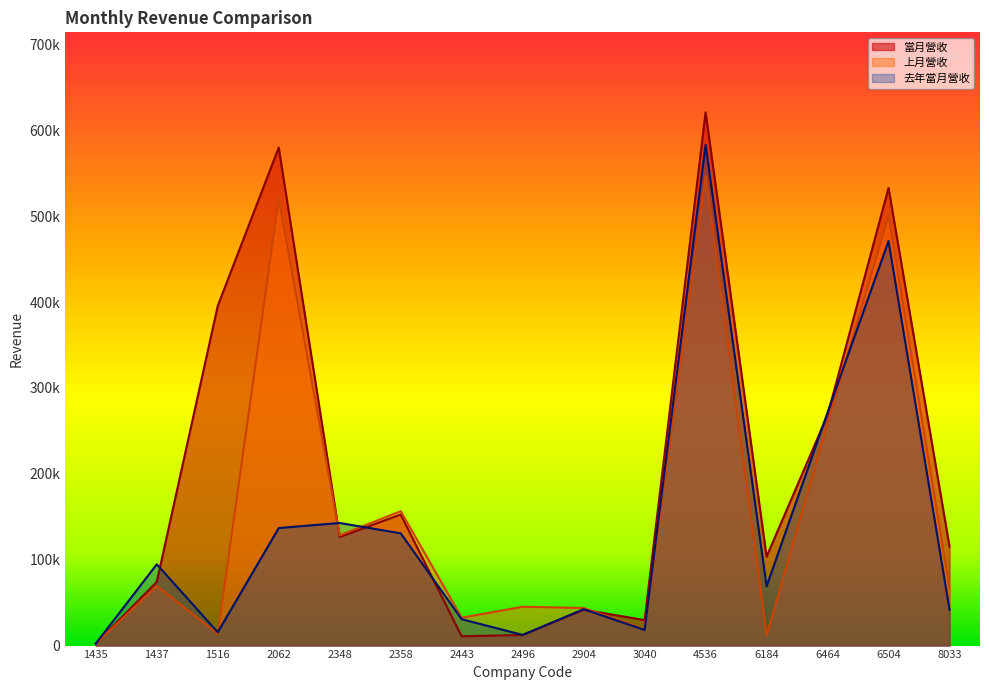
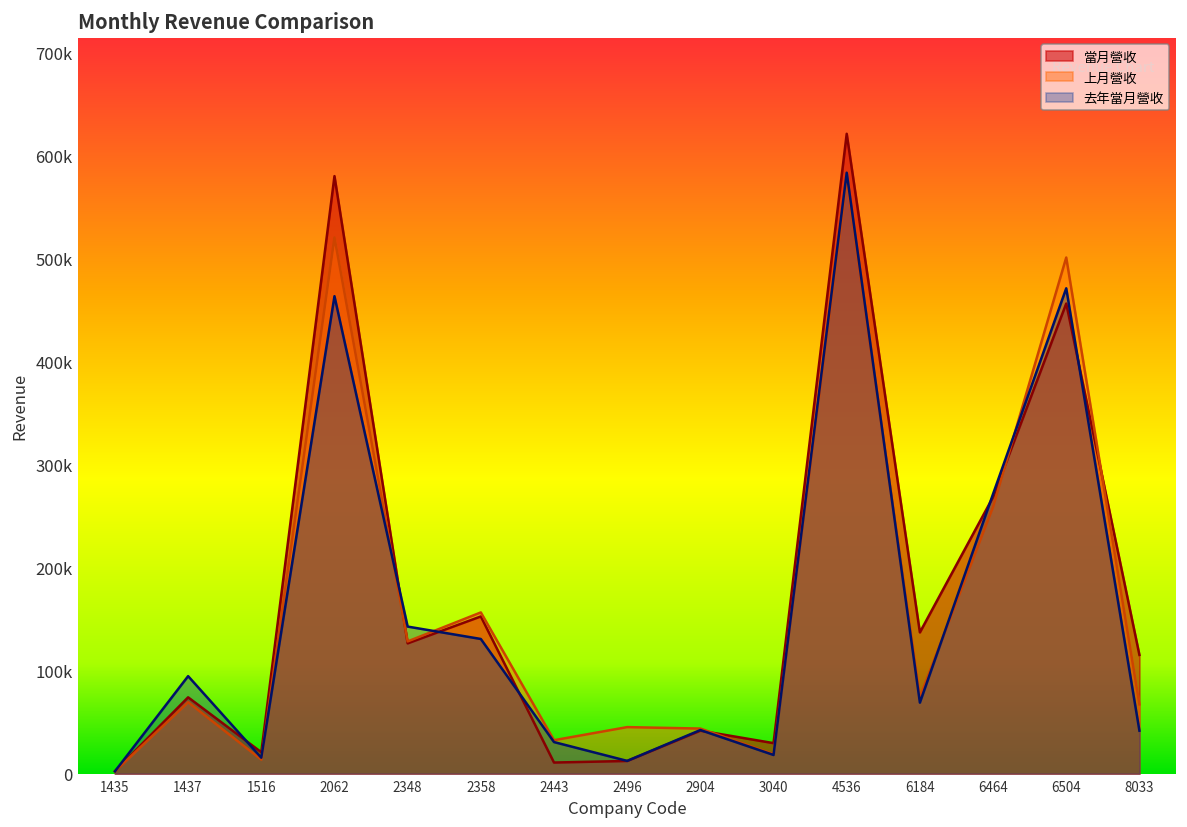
當月營收, 1516: 400000 -> 20000
去年當月營收, 2062: 140000 -> 460000
上月營收, 4536: 550000 -> 580000
當月營收, 6184: 100000 -> 140000
上月營收, 6184: 10000 -> 70000
當月營收, 6504: 530000 -> 460000
